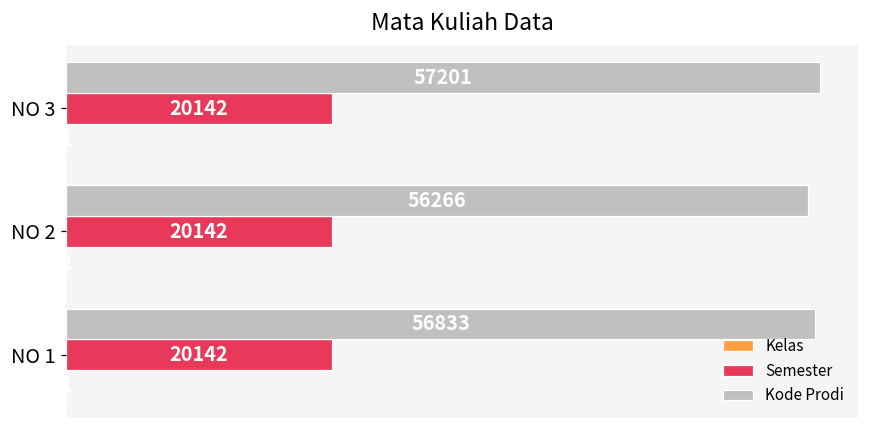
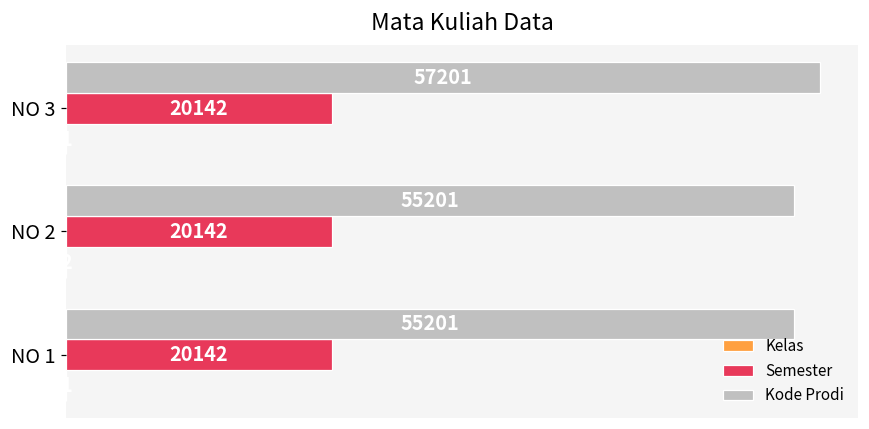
Kode Prodi, NO 2: 56266 -> 55201
Kode Prodi, NO 1: 56833 -> 55201
